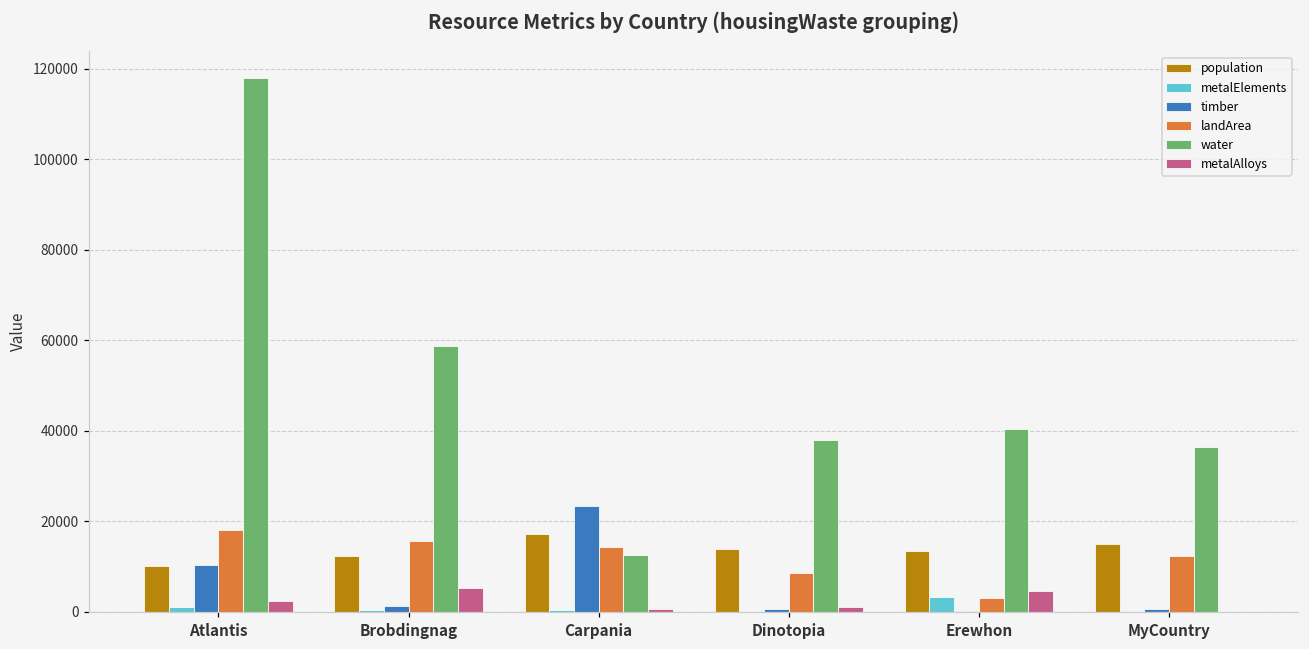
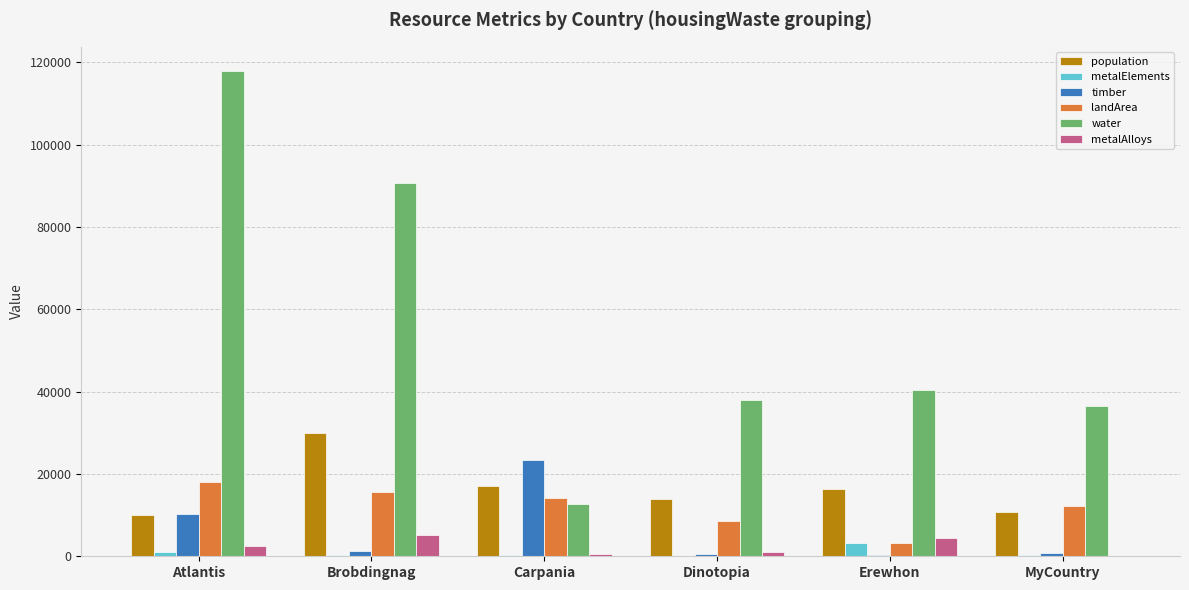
population, Brobdingnag: 12000 -> 30000
water, Brobdingnag: 59000 -> 91000
population, Erewhon: 13000 -> 16000
population, MyCountry: 15000 -> 11000
